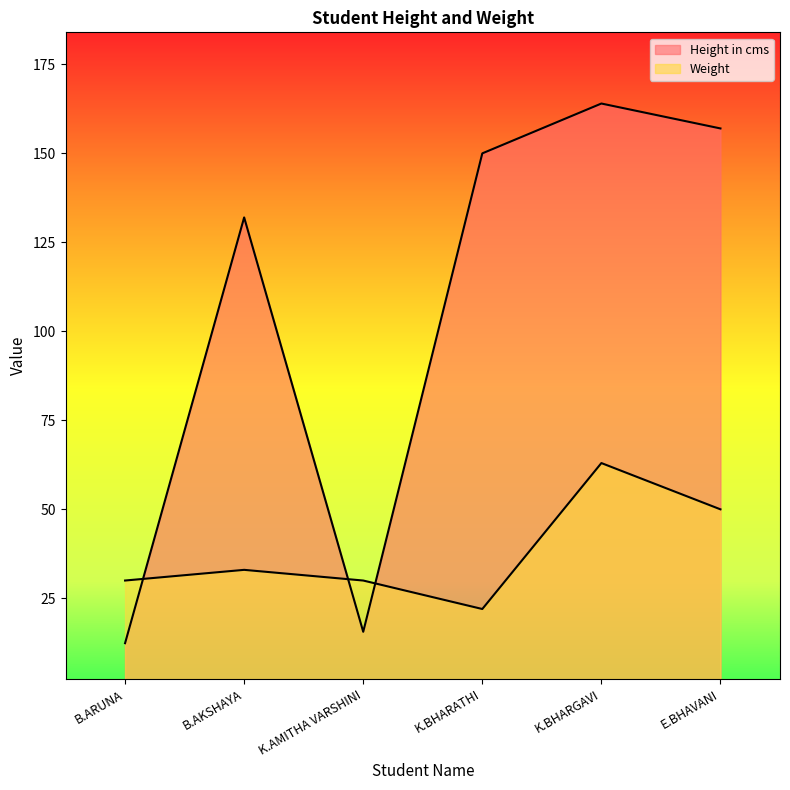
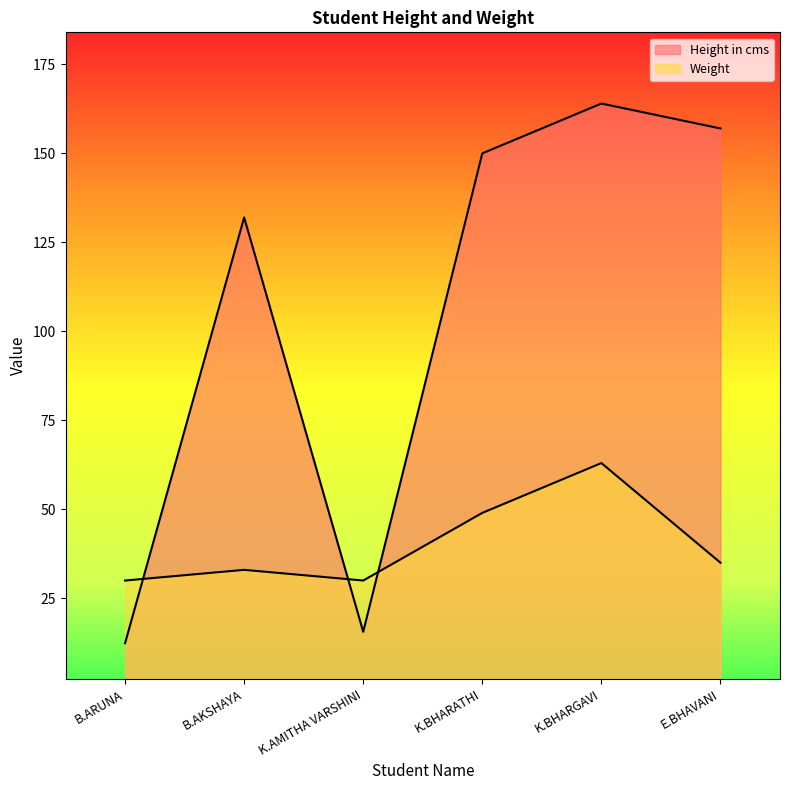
Weight, K.BHARATHI: 22 -> 49
Weight, E.BHAVANI: 50 -> 35
